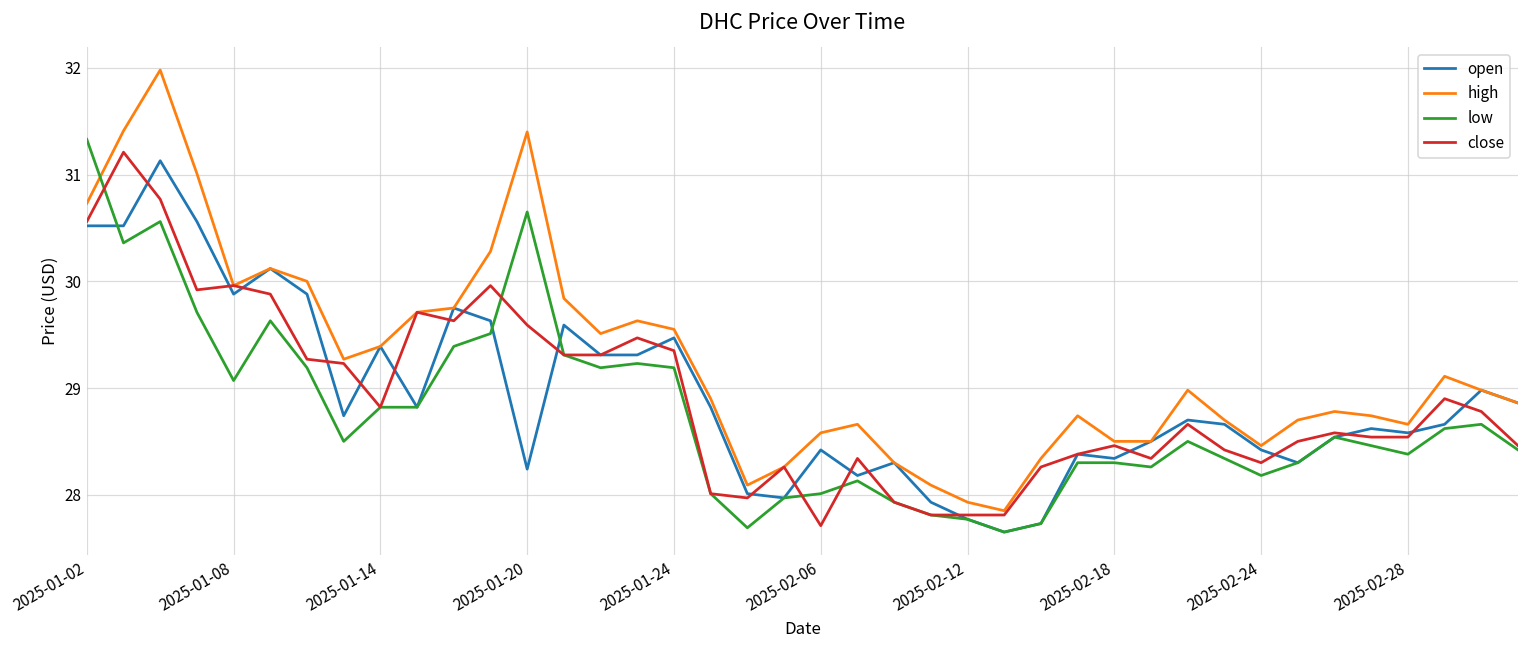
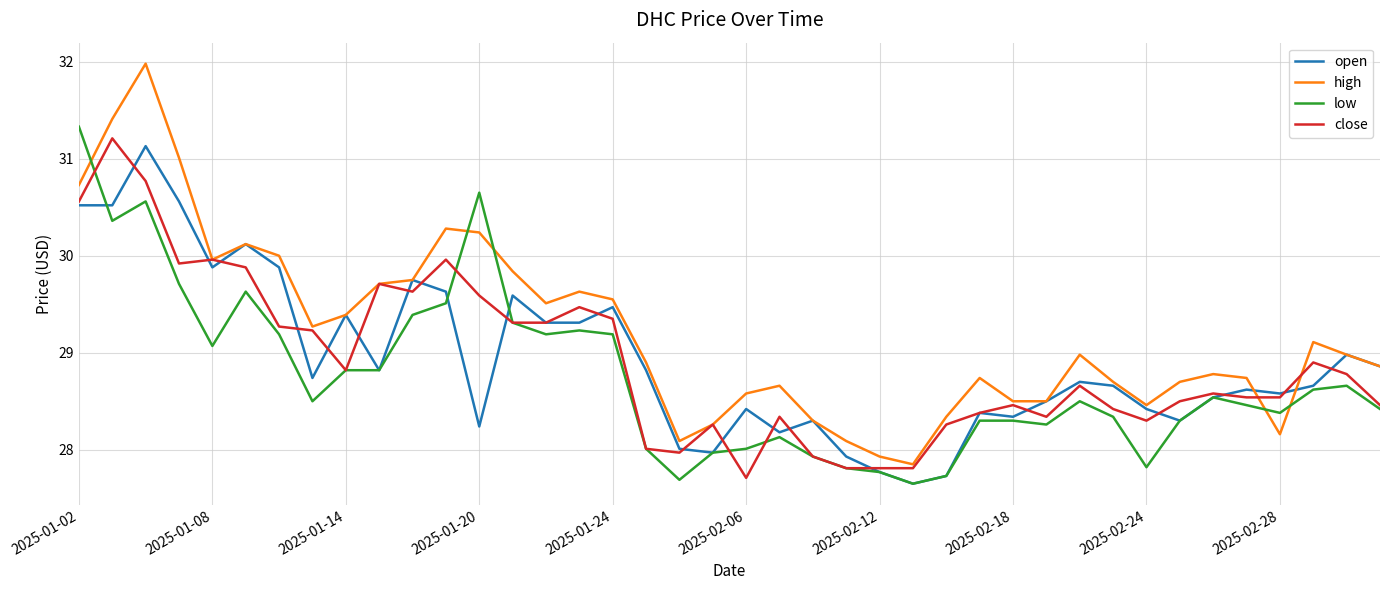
high, 2025-01-20: 31.4 -> 30.2
low, 2025-02-24: 28.2 -> 27.8
high, 2025-02-28: 28.7 -> 28.2
